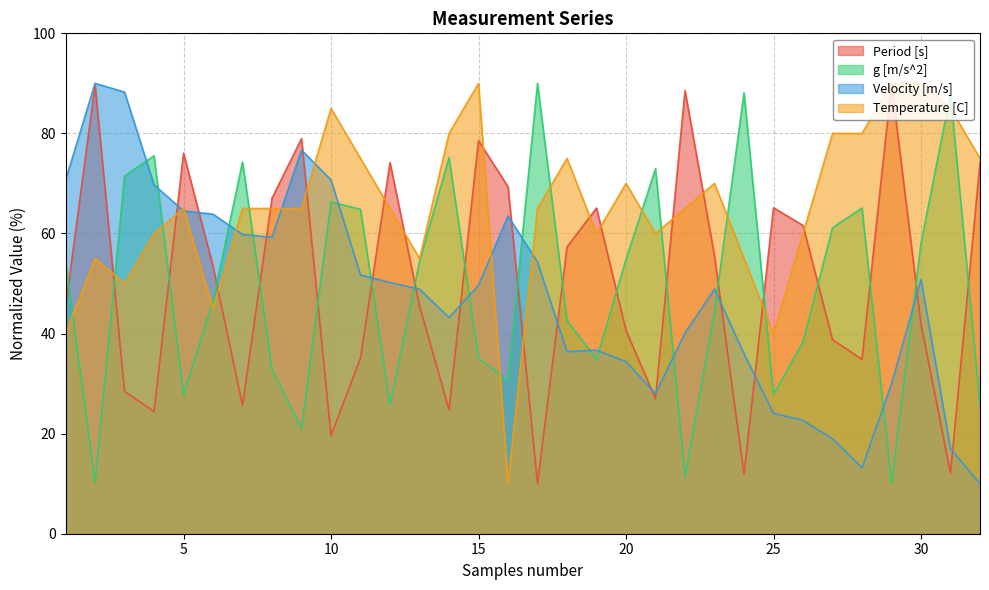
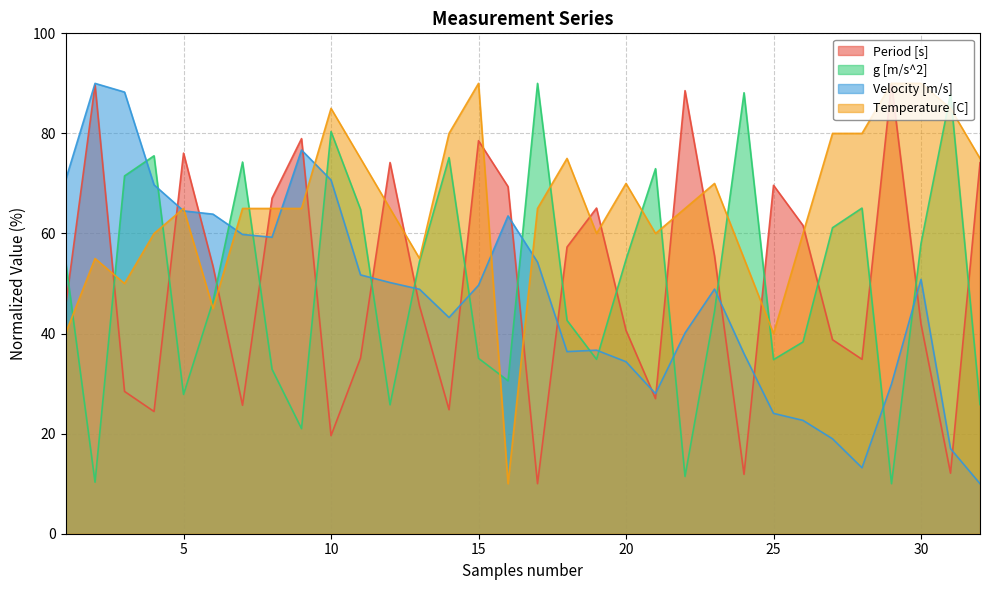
g [m/s^2], 10: 66 -> 80
Period [s], 25: 65 -> 70
g [m/s^2], 25: 28 -> 35
